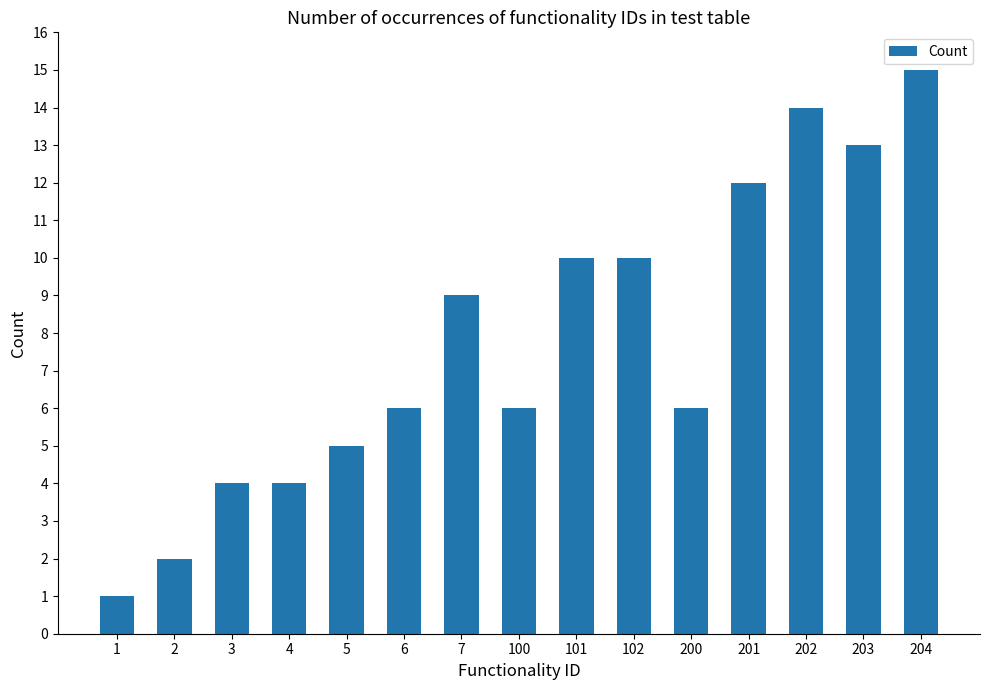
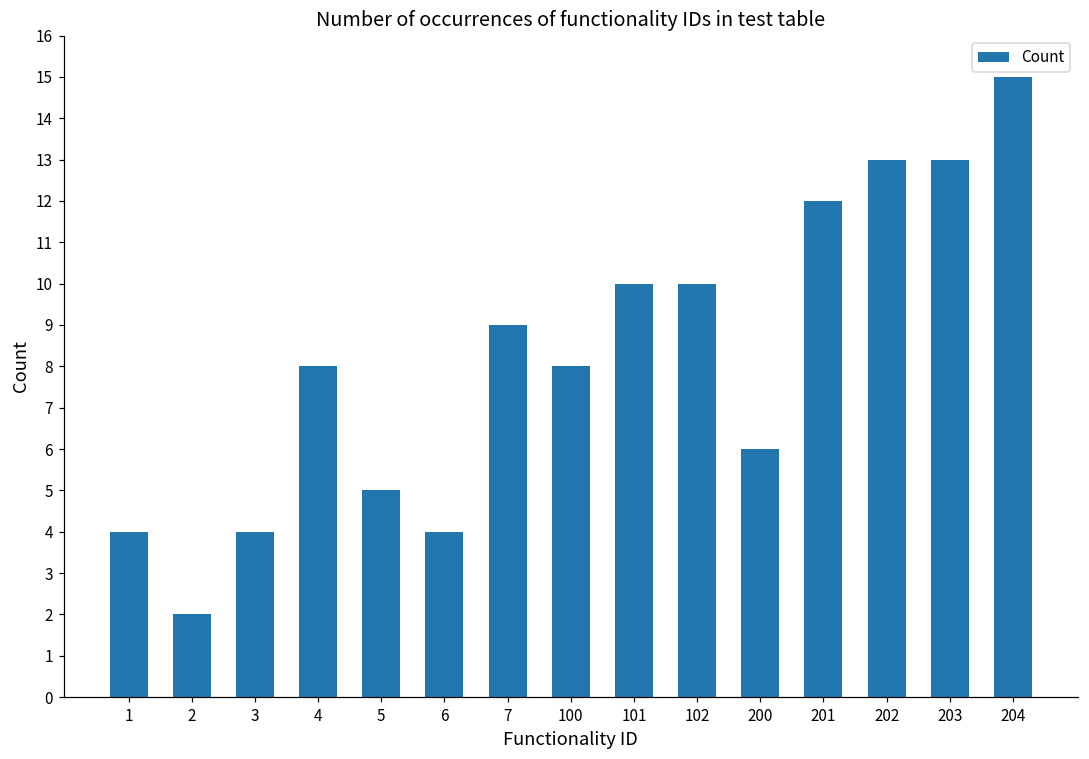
1: 1 -> 4
4: 4 -> 8
6: 6 -> 4
100: 6 -> 8
202: 14 -> 13
